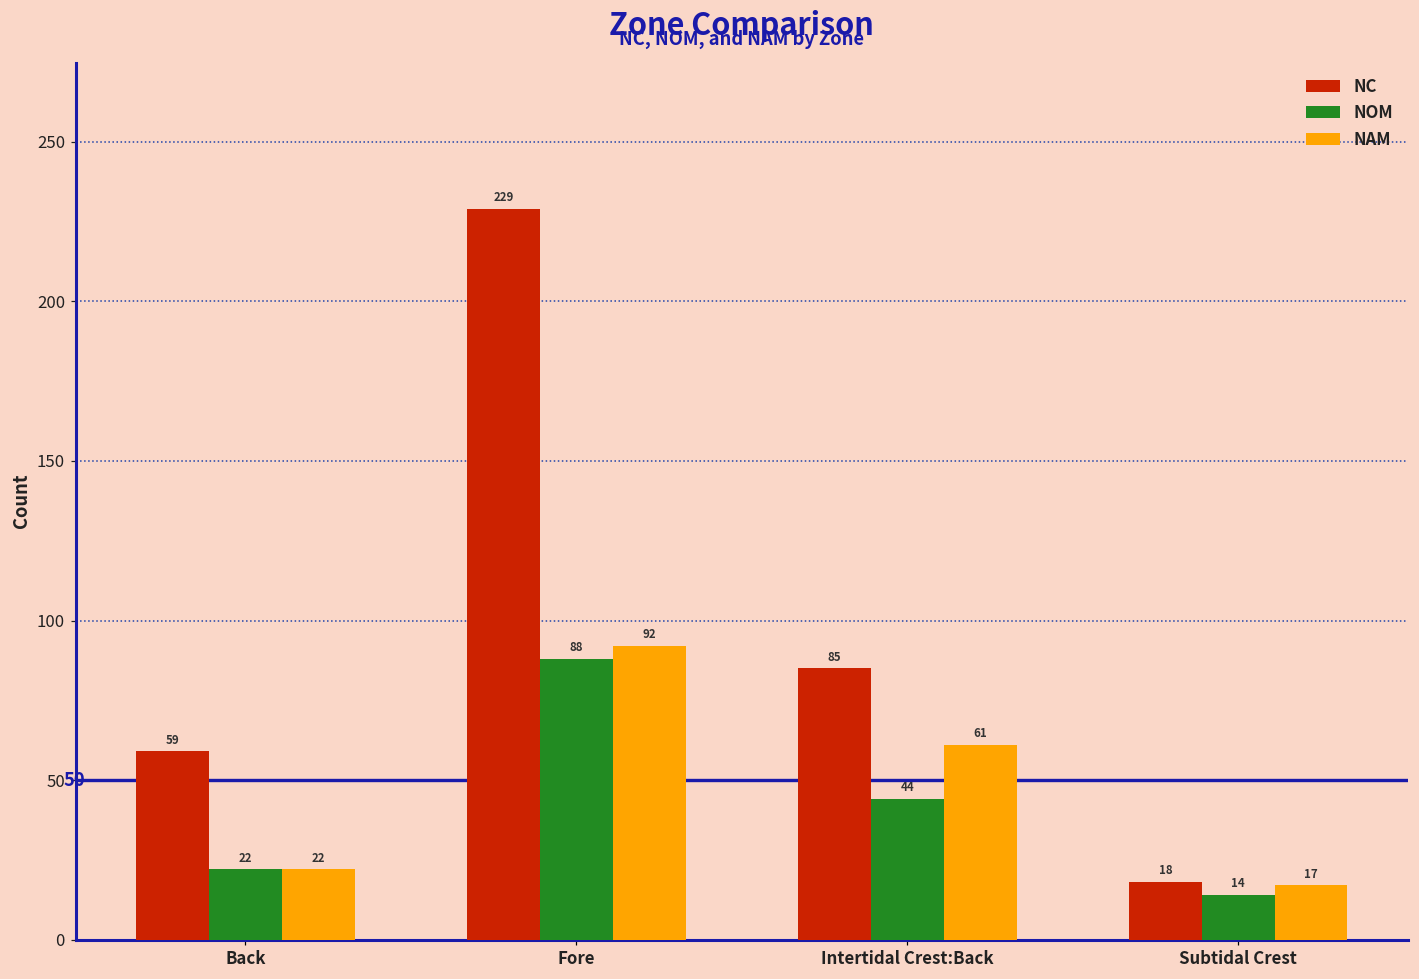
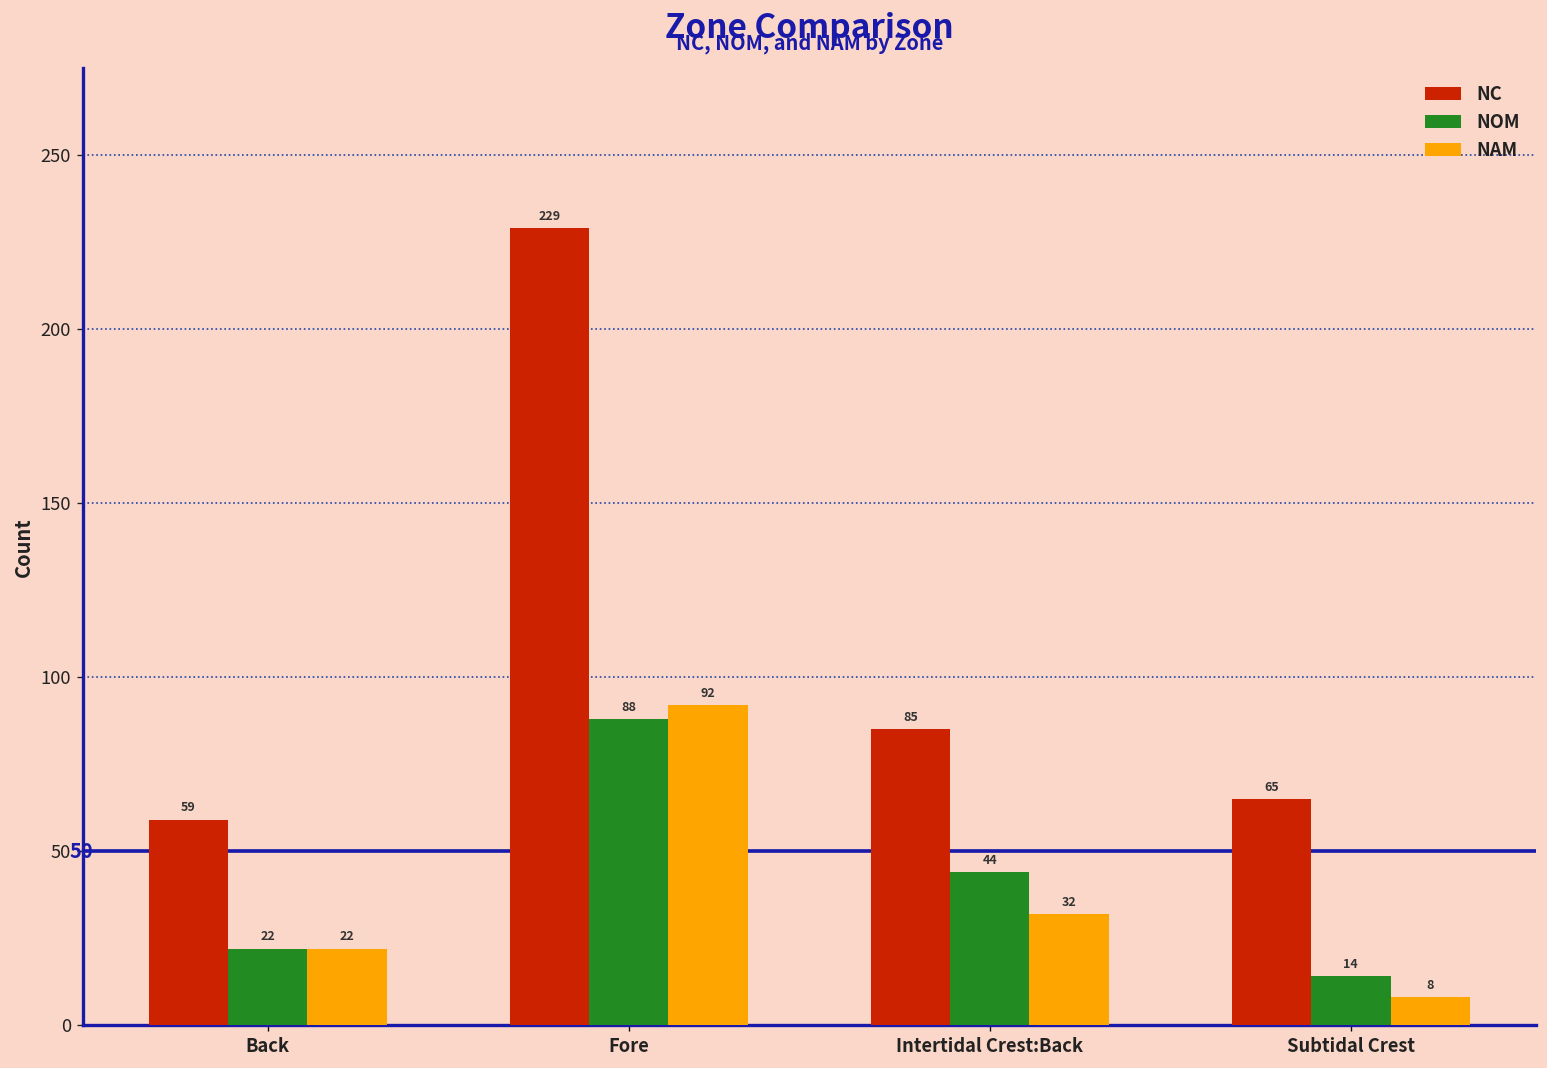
NAM, Intertidal Crest:Back: 61 -> 32
NC, Subtidal Crest: 18 -> 65
NAM, Subtidal Crest: 17 -> 8
